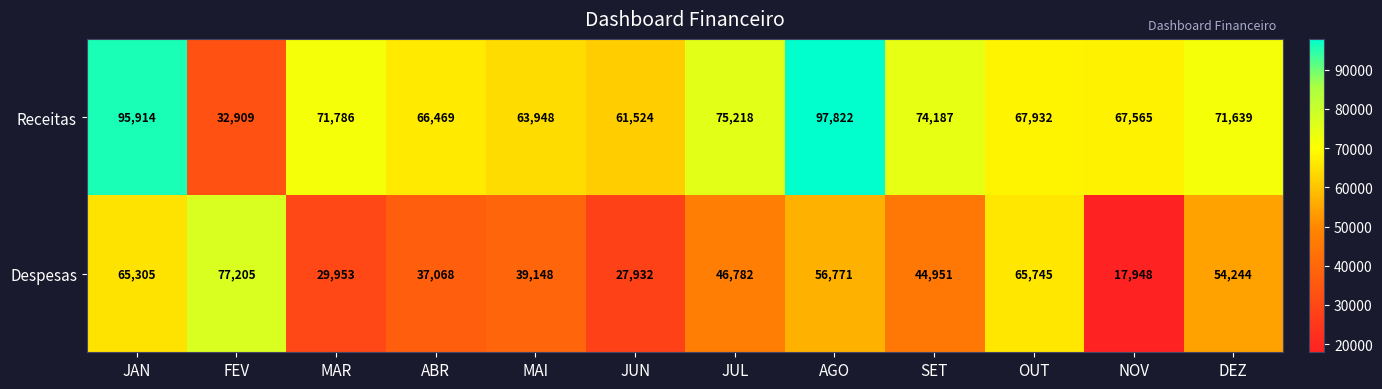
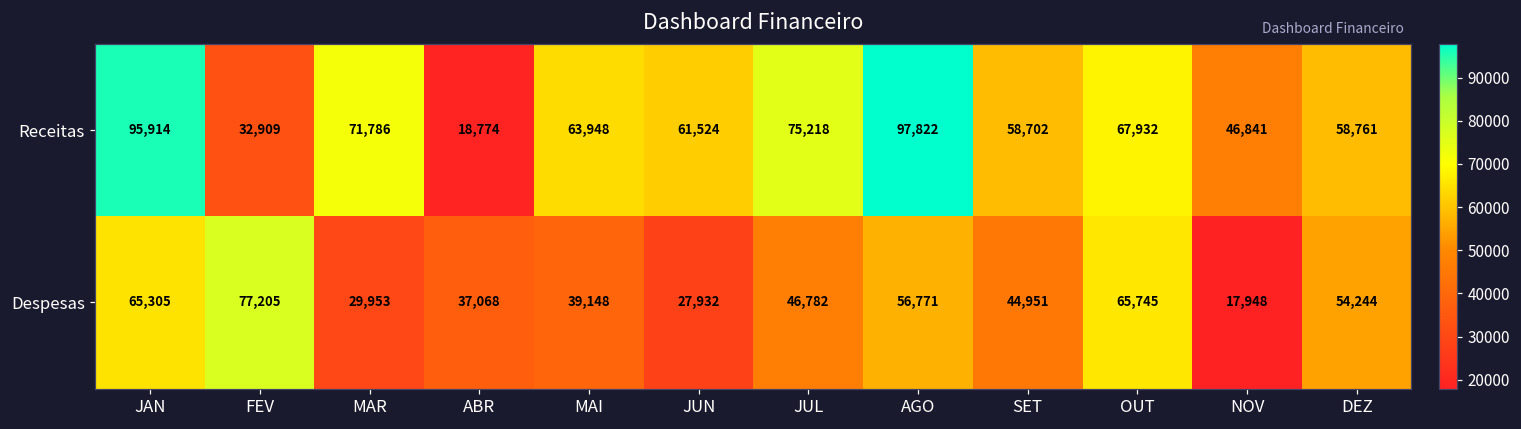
Receitas, ABR: 66,469 -> 18,774
Receitas, SET: 74,187 -> 58,702
Receitas, NOV: 67,565 -> 46,841
Receitas, DEZ: 71,639 -> 58,761
